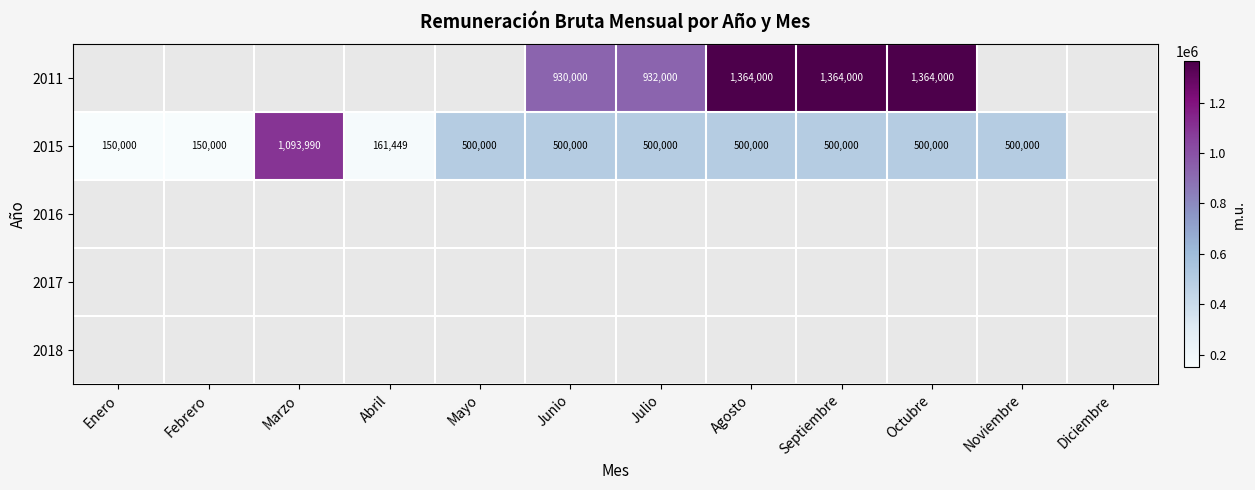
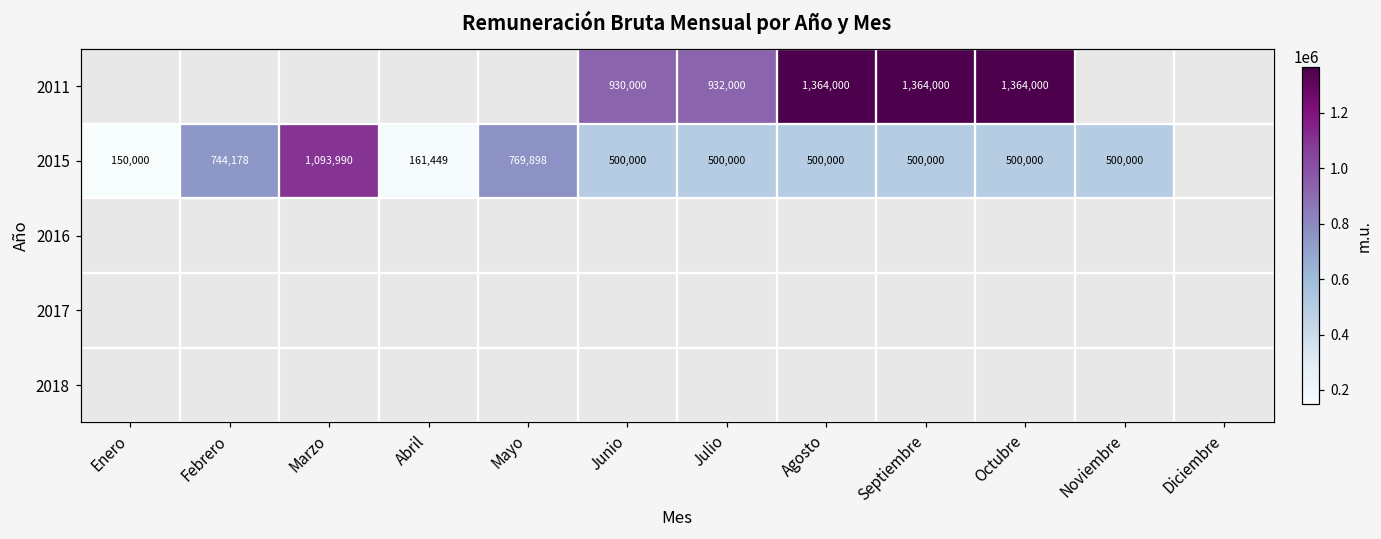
2015, Febrero: 150,000 -> 744,178
2015, Mayo: 500,000 -> 769,898
